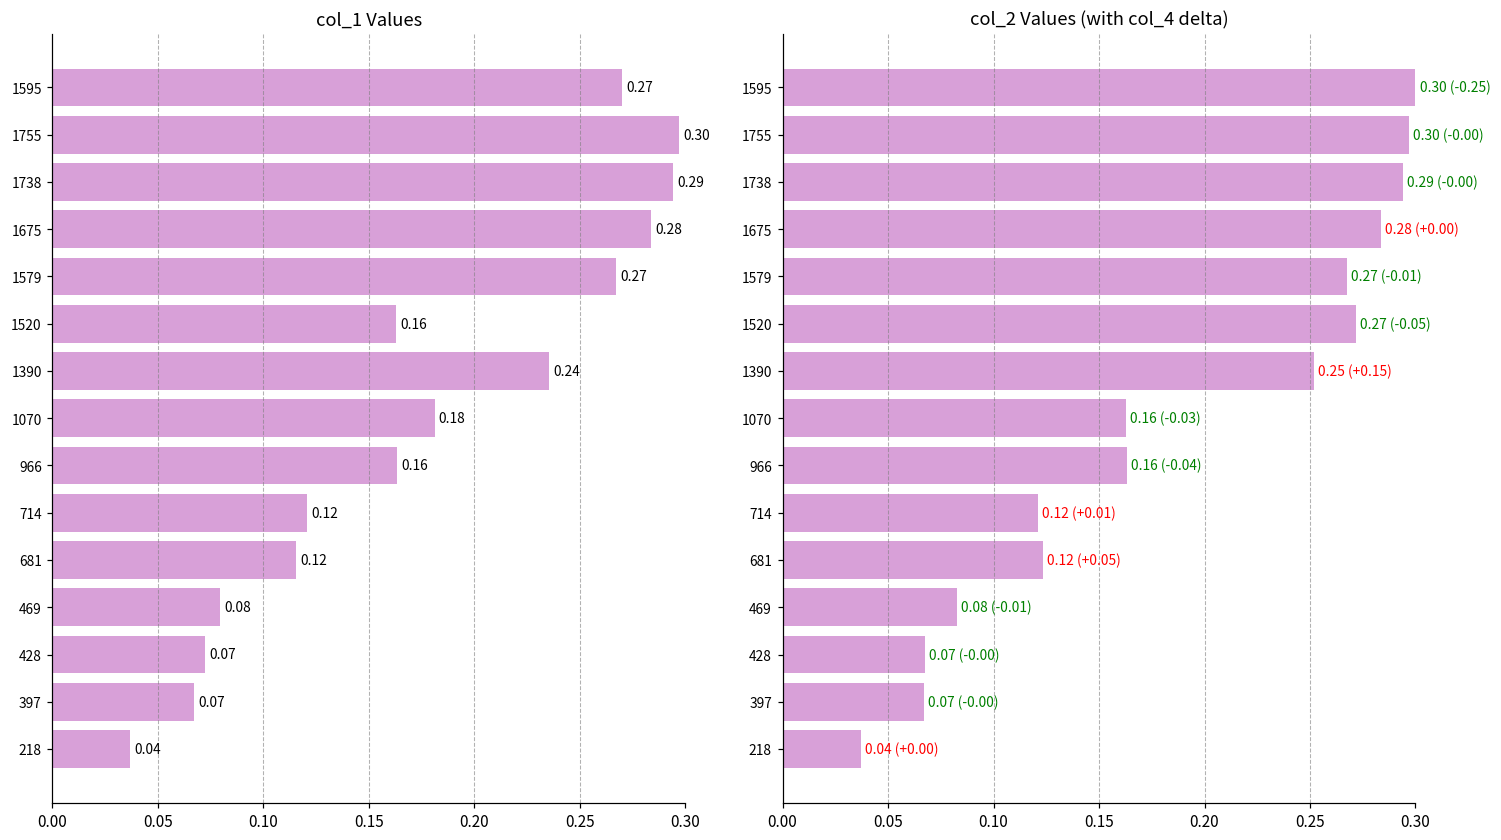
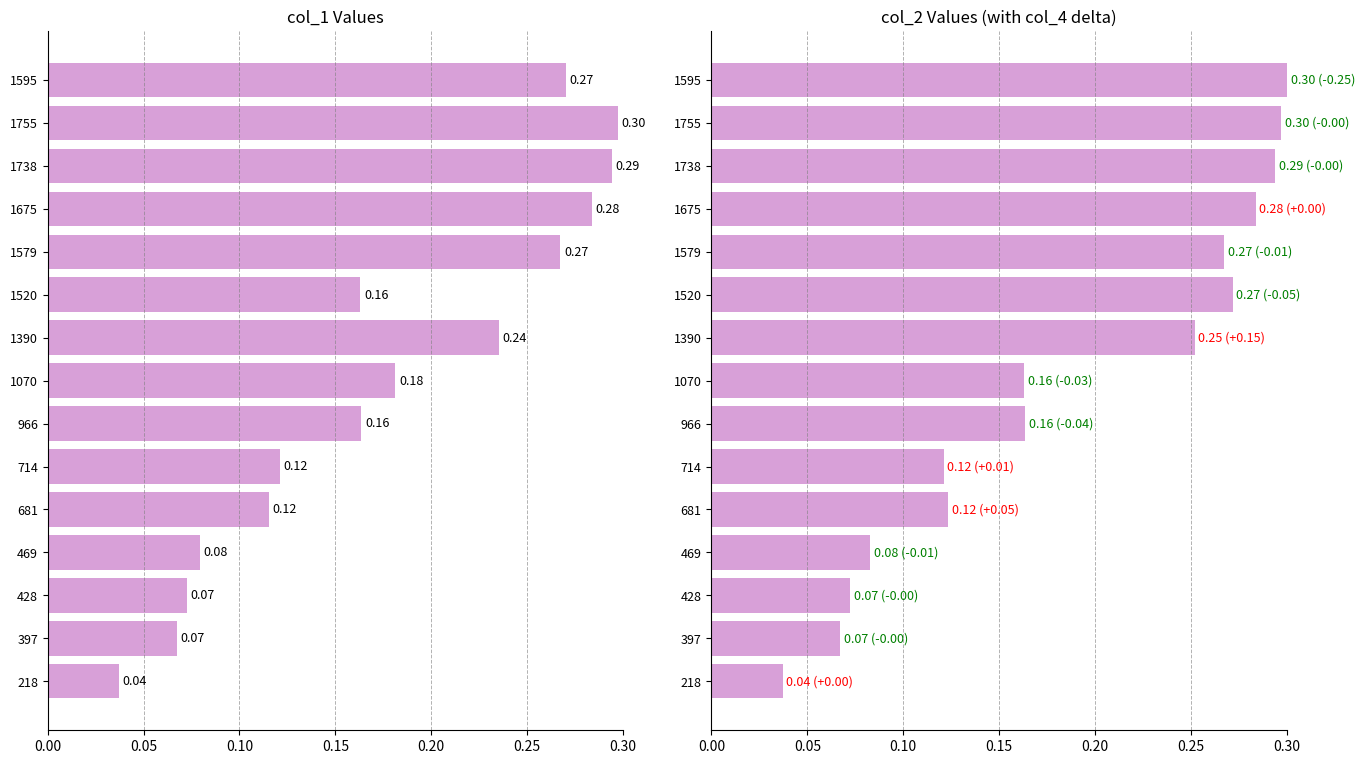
col_2 Values (with col_4 delta), 428: 0.068 -> 0.072
